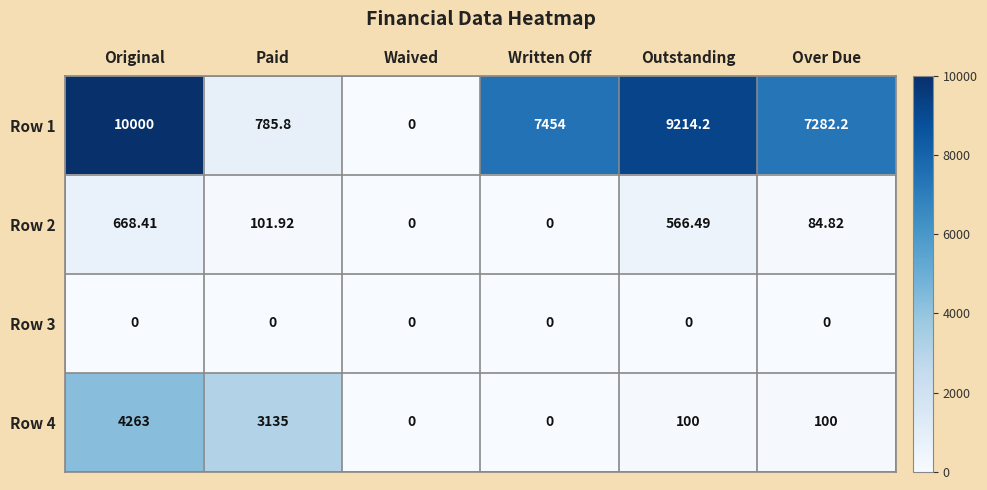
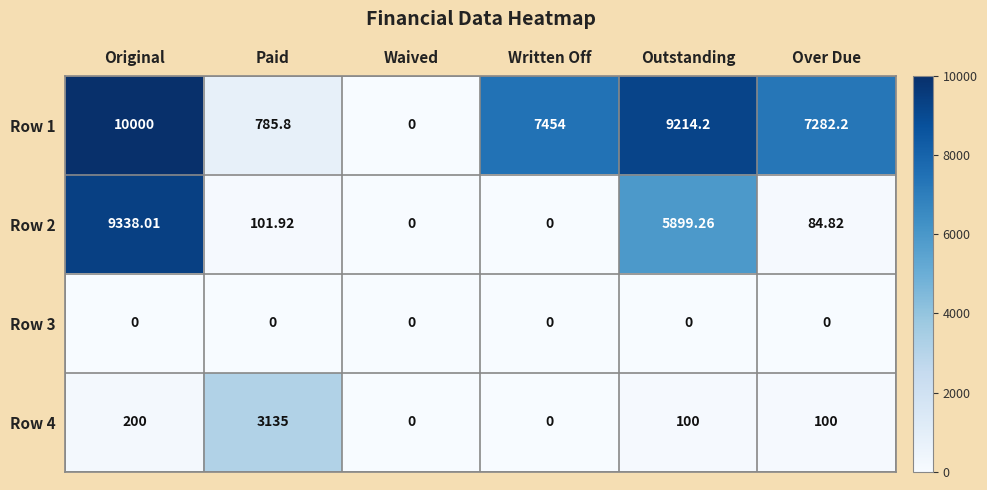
Row 2, Original: 668.41 -> 9338.01
Row 2, Outstanding: 566.49 -> 5899.26
Row 4, Original: 4263 -> 200
